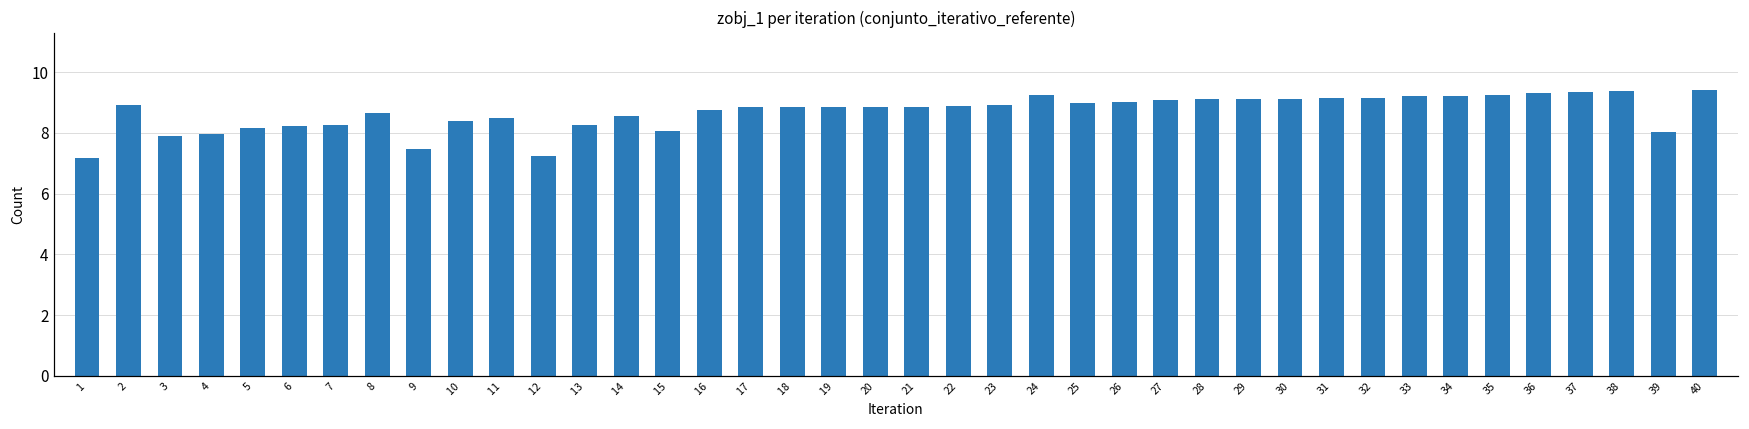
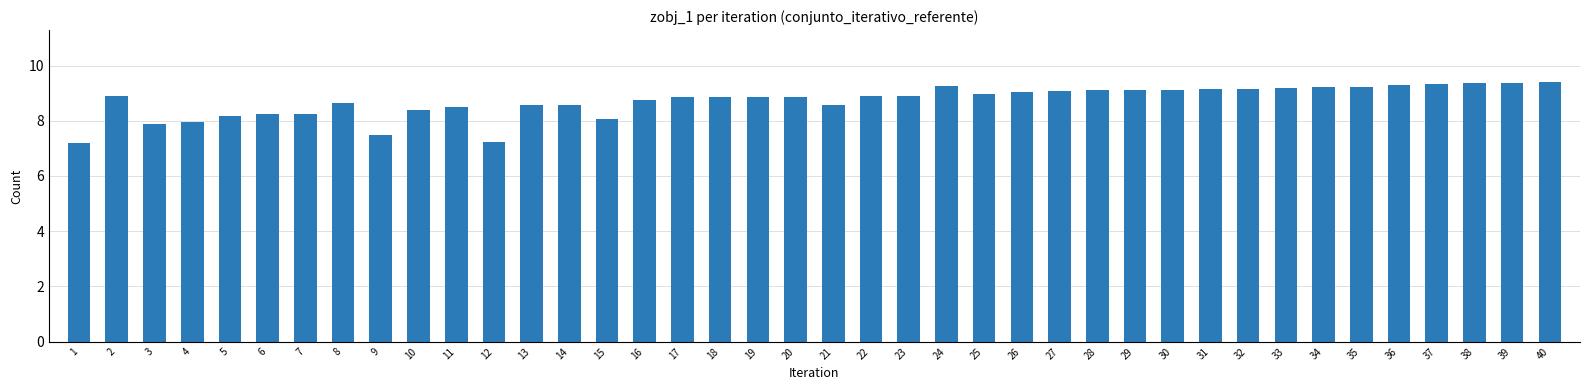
13: 8.3 -> 8.6
21: 8.9 -> 8.6
39: 8.0 -> 9.4
